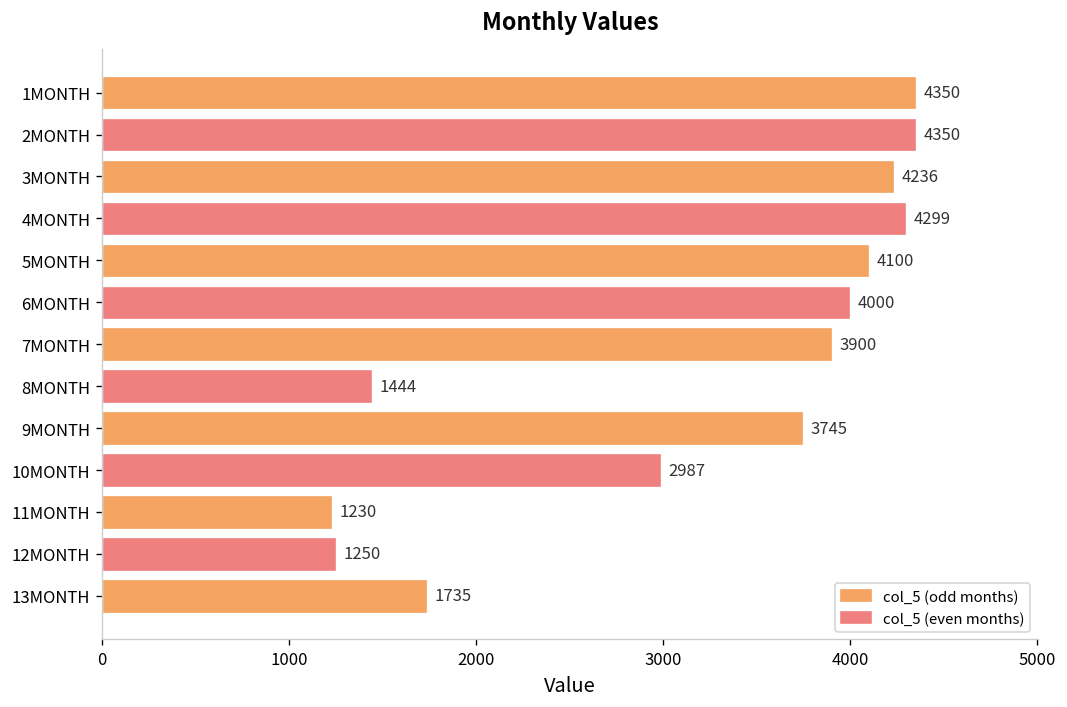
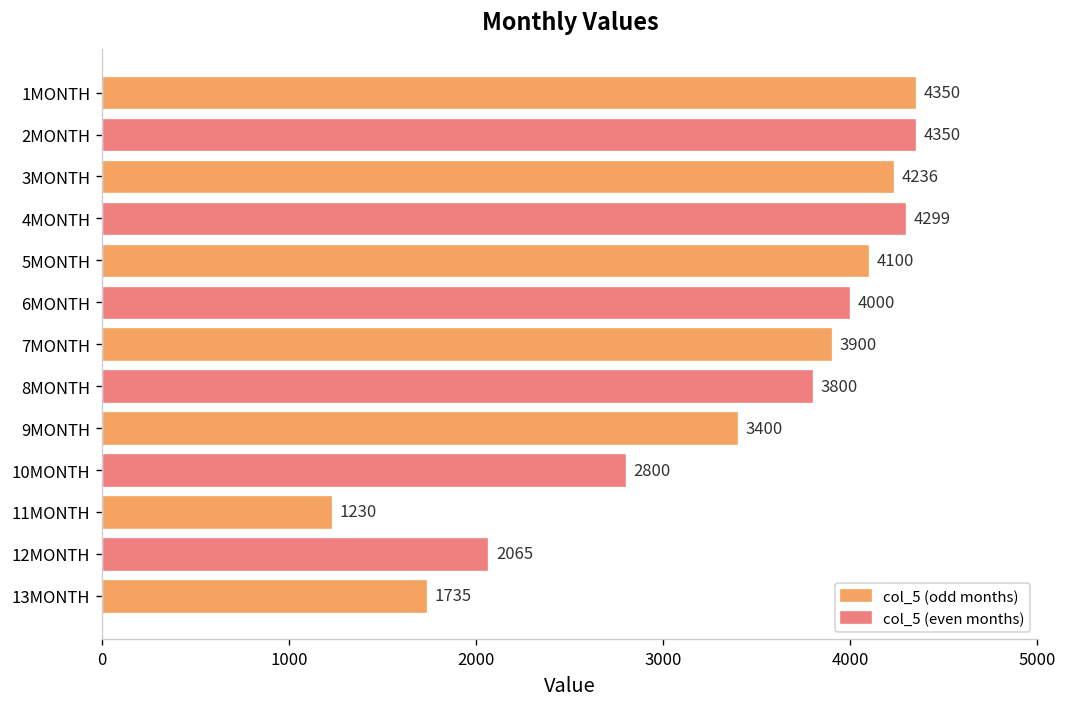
8MONTH: 1444 -> 3800
9MONTH: 3745 -> 3400
10MONTH: 2987 -> 2800
12MONTH: 1250 -> 2065
